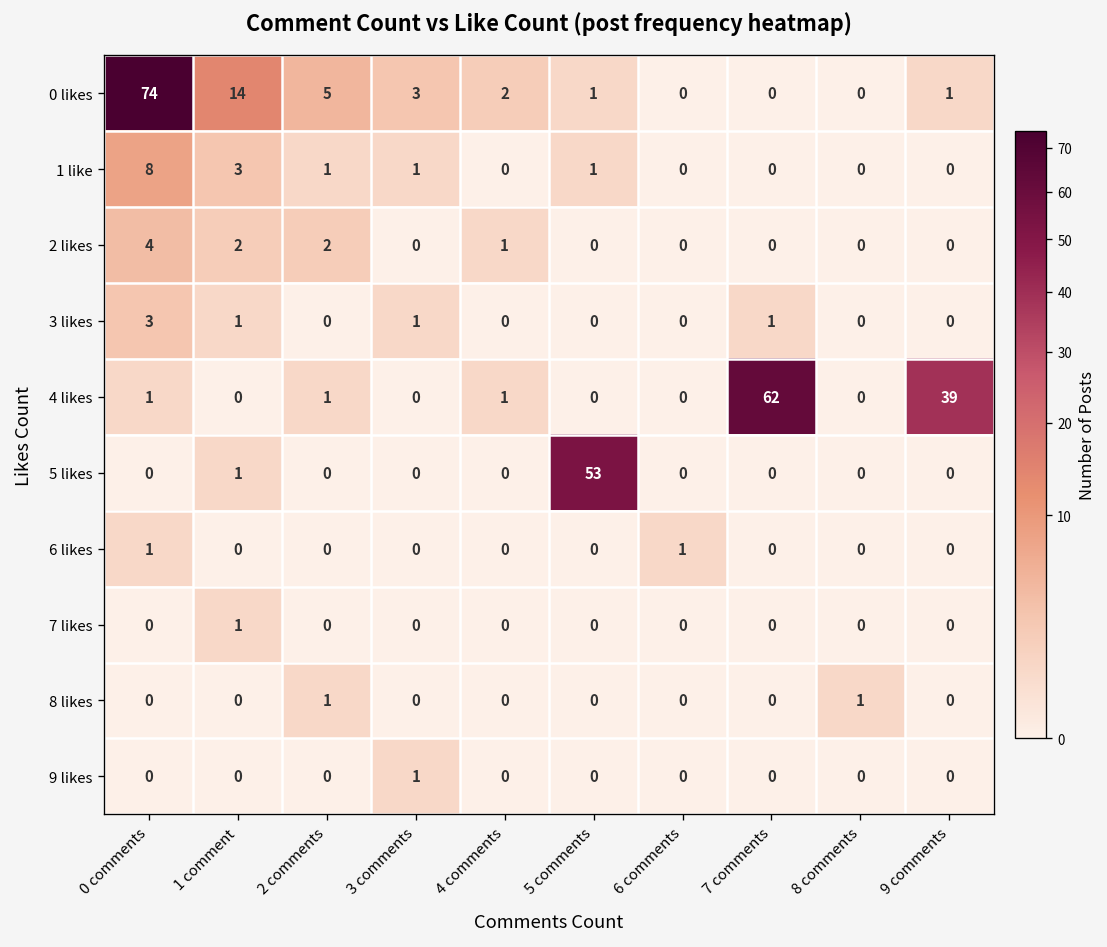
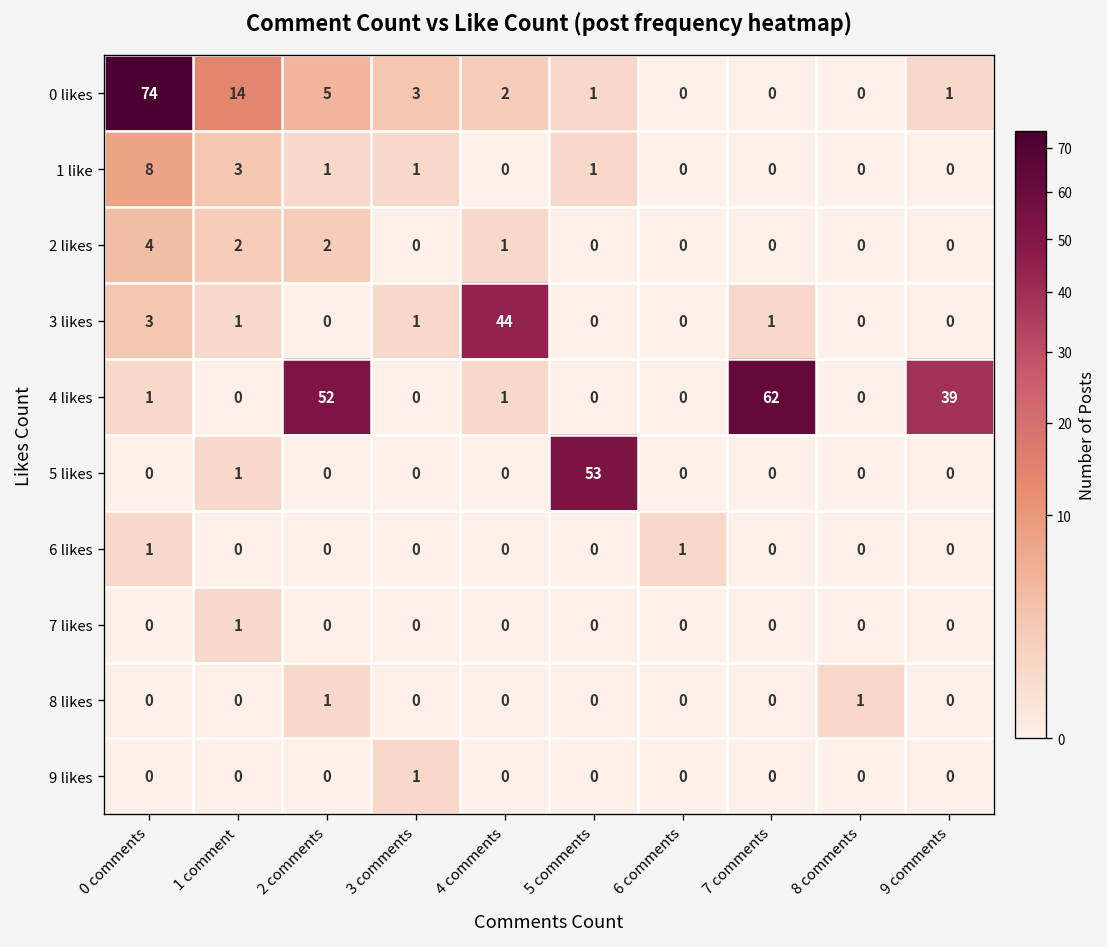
3 likes, 4 comments: 0 -> 44
4 likes, 2 comments: 1 -> 52
